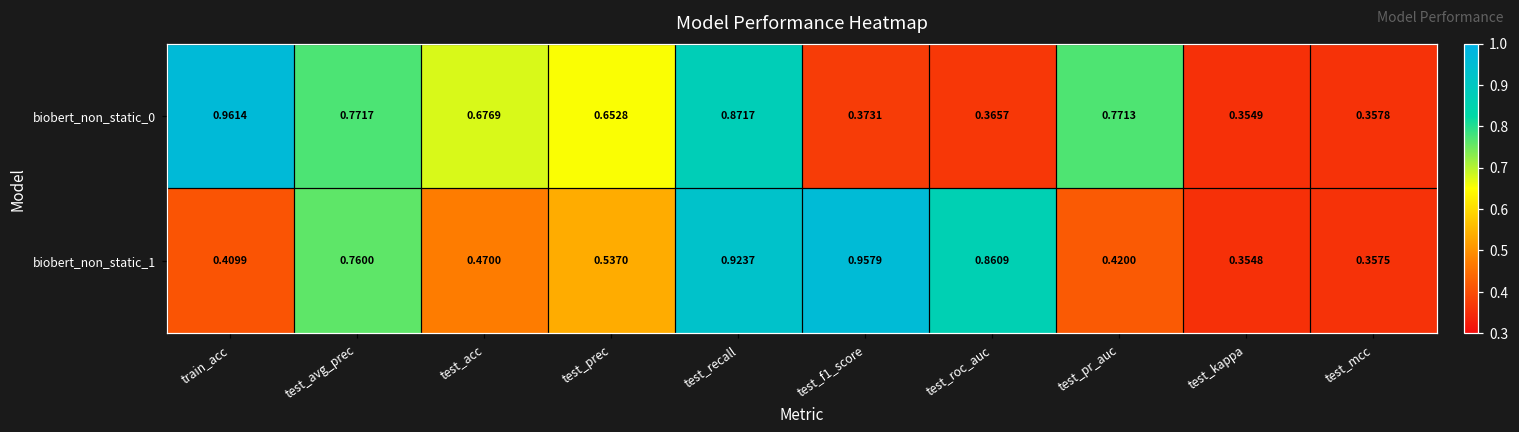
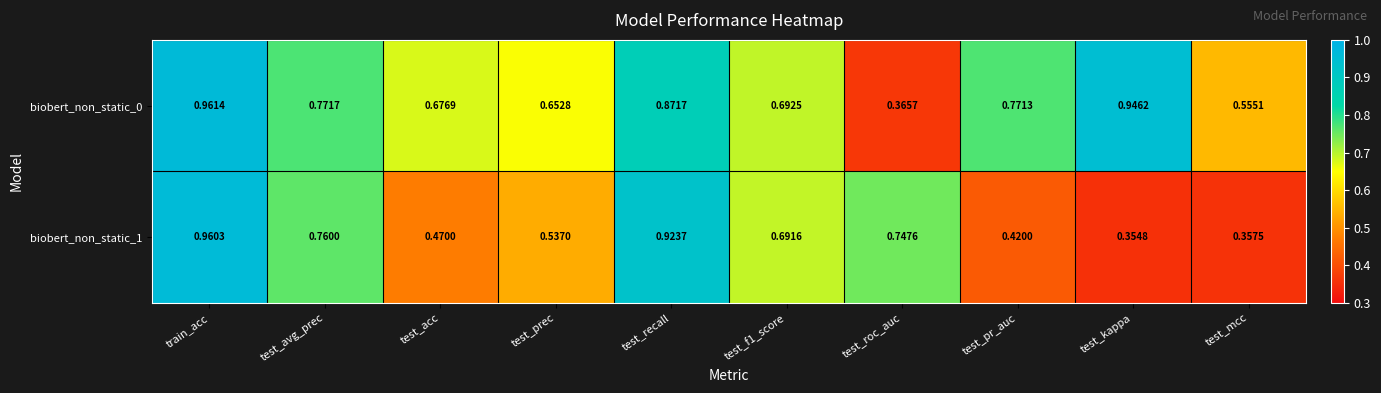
biobert_non_static_0, test_f1_score: 0.3731 -> 0.6925
biobert_non_static_0, test_kappa: 0.3549 -> 0.9462
biobert_non_static_0, test_mcc: 0.3578 -> 0.5551
biobert_non_static_1, train_acc: 0.4099 -> 0.9603
biobert_non_static_1, test_f1_score: 0.9579 -> 0.6916
biobert_non_static_1, test_roc_auc: 0.8609 -> 0.7476
